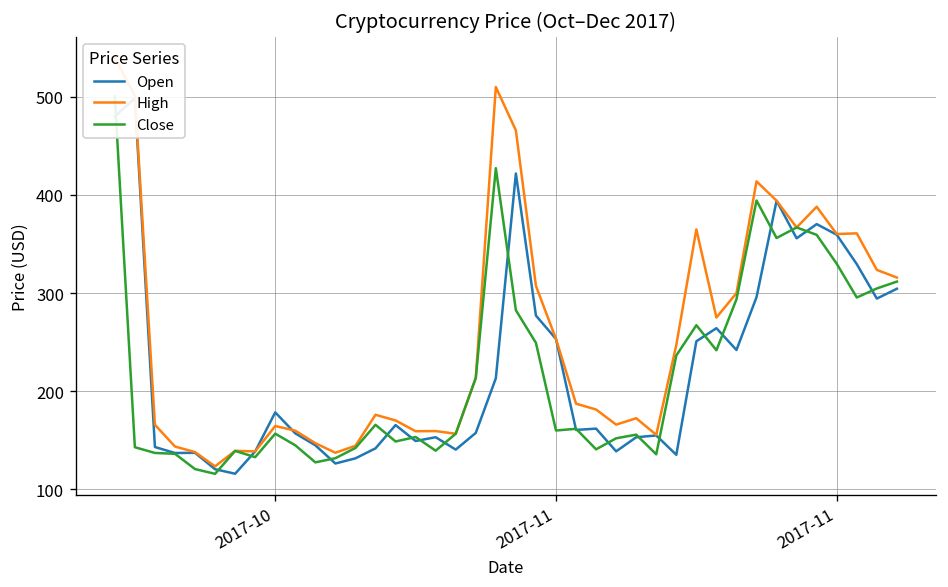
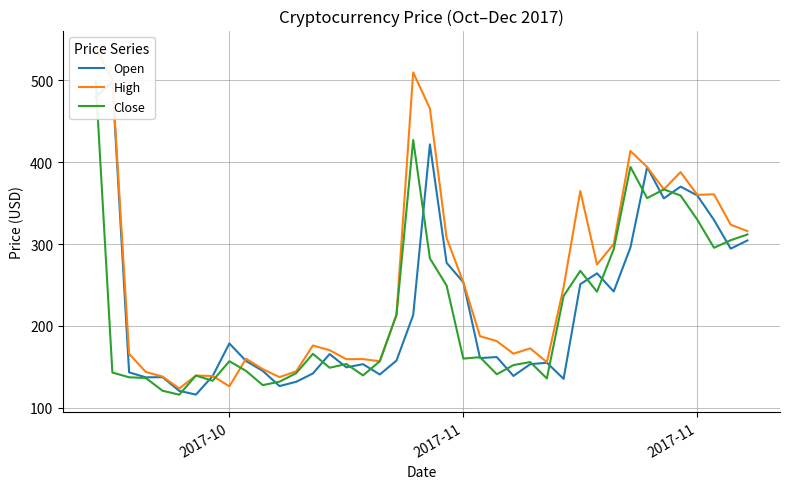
High, 2017-10: 160 -> 130
